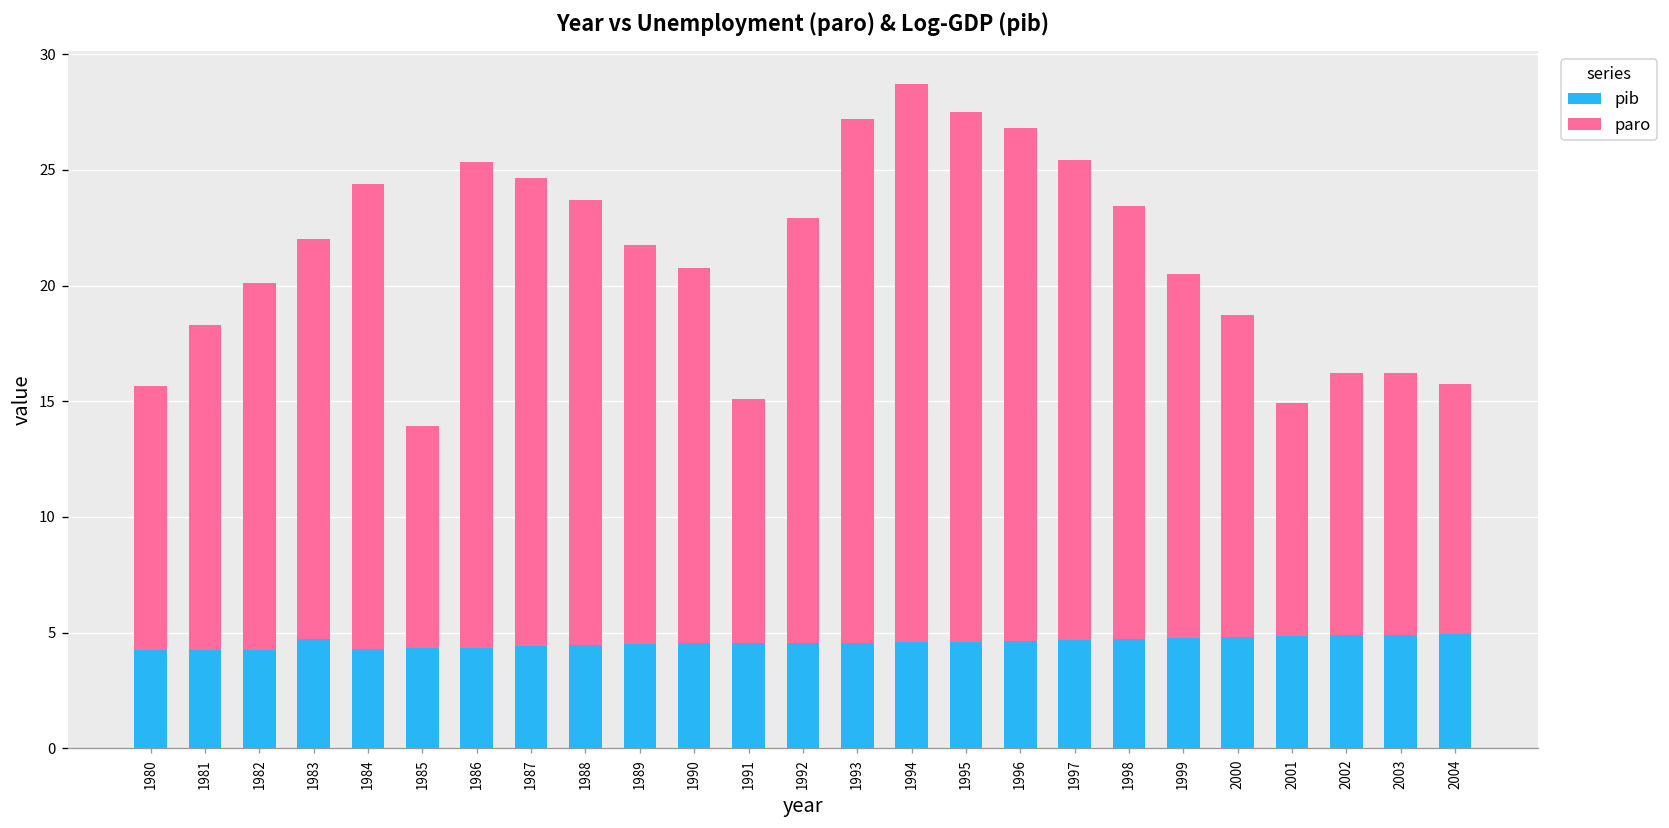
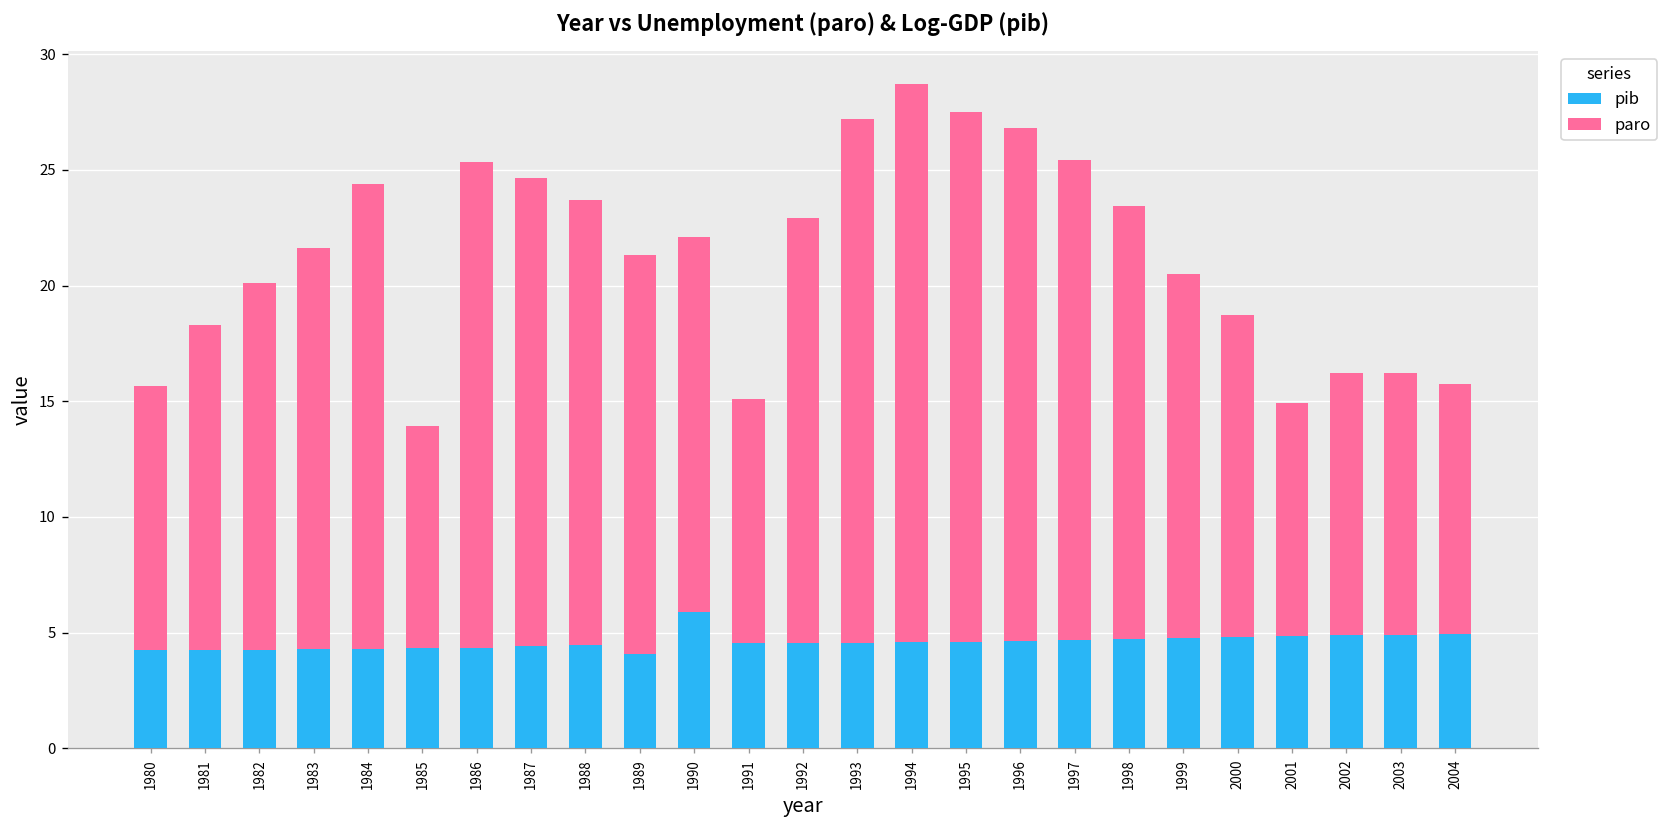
pib, 1983: 4.7 -> 4.3
pib, 1989: 4.5 -> 4.1
pib, 1990: 4.5 -> 5.9
